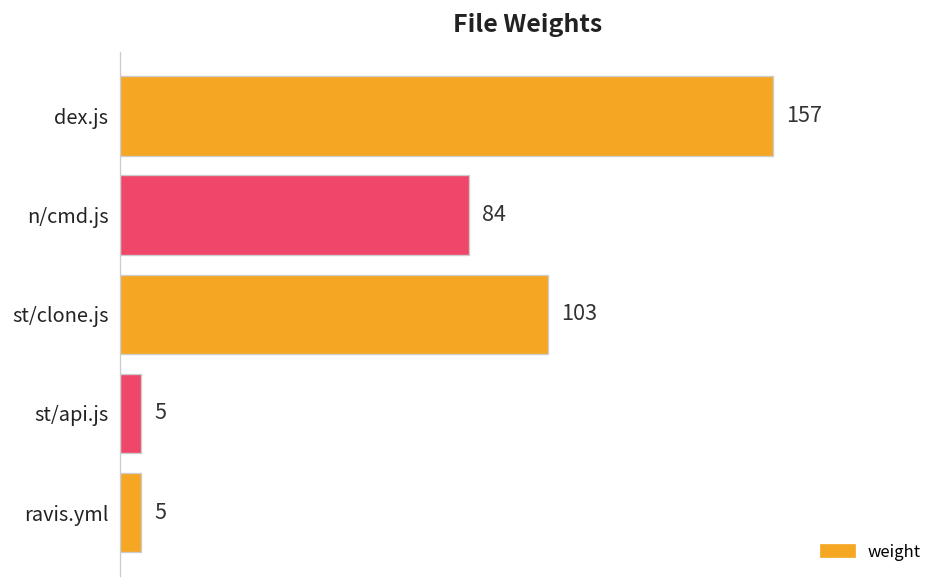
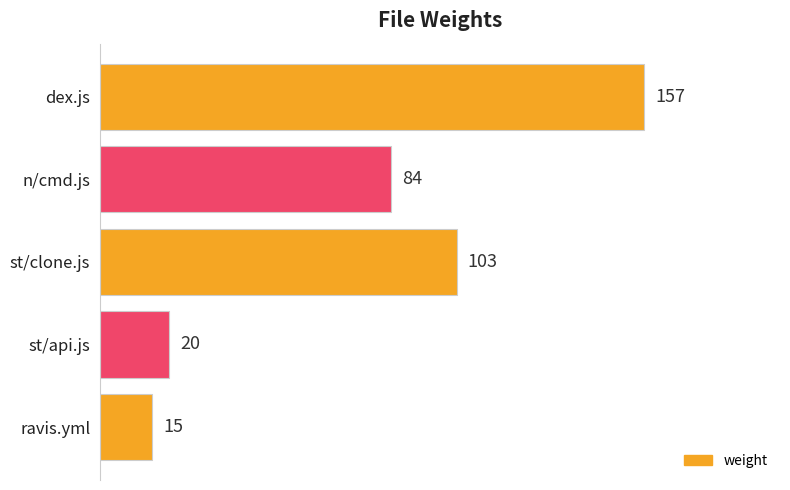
st/api.js: 5 -> 20
ravis.yml: 5 -> 15
